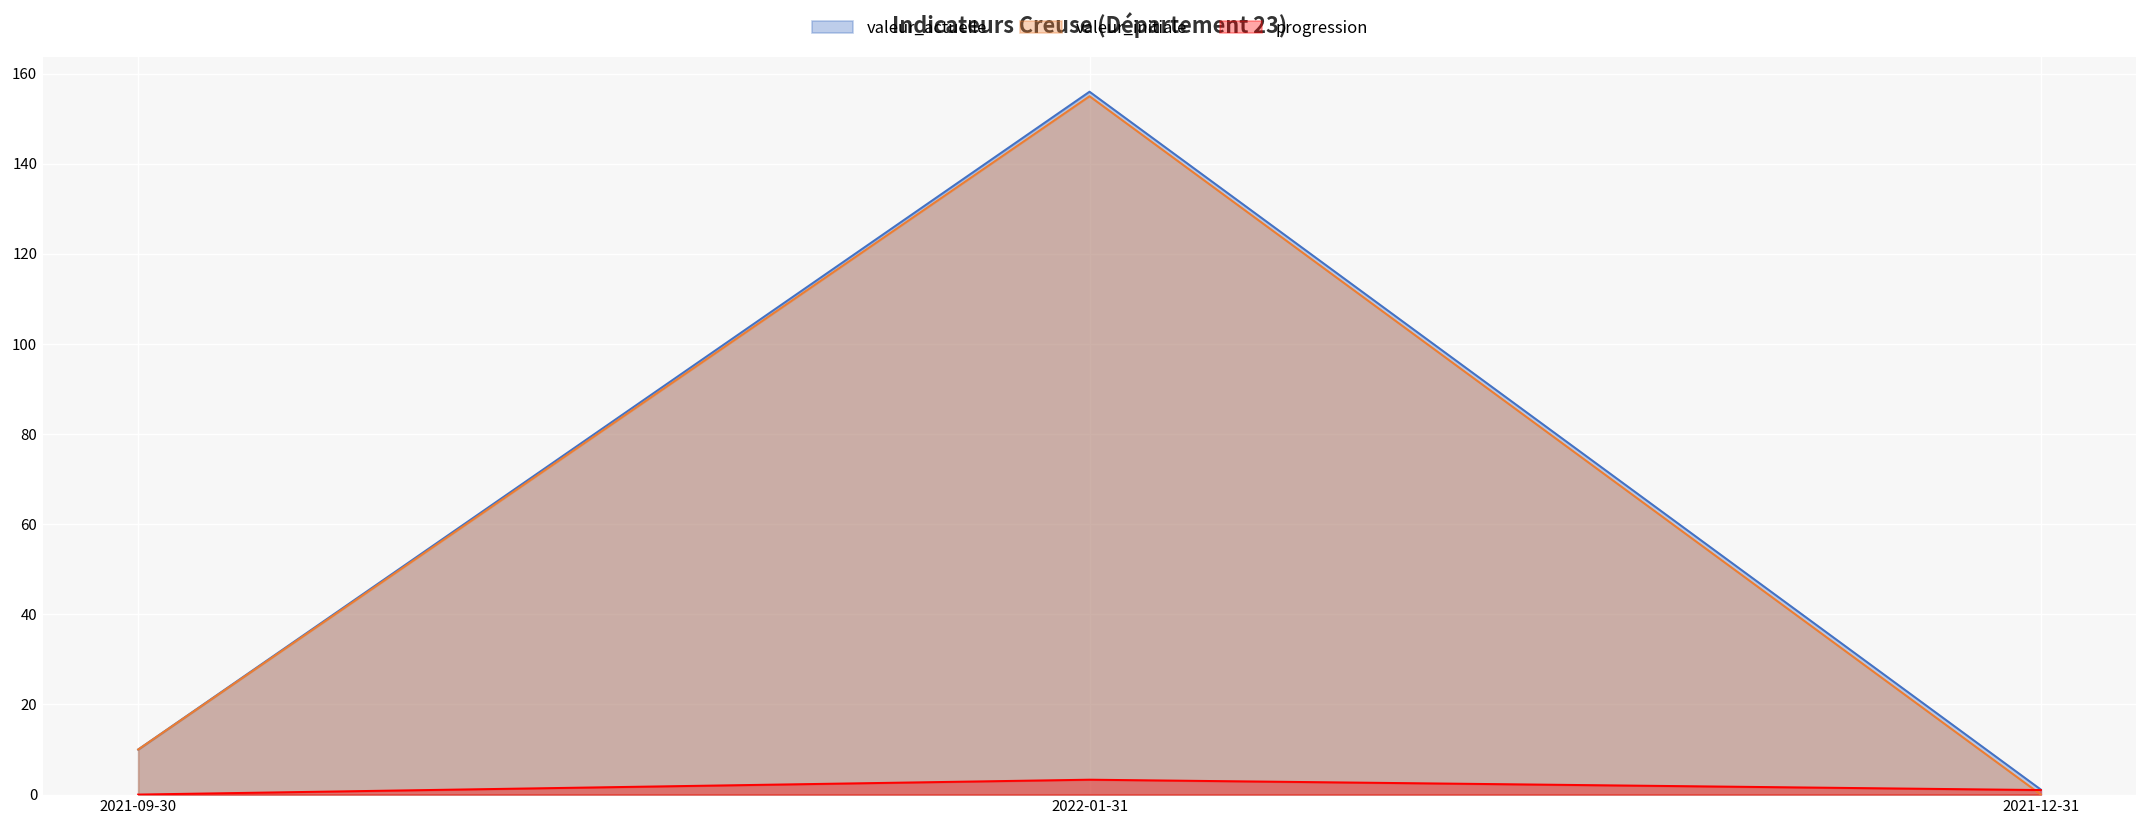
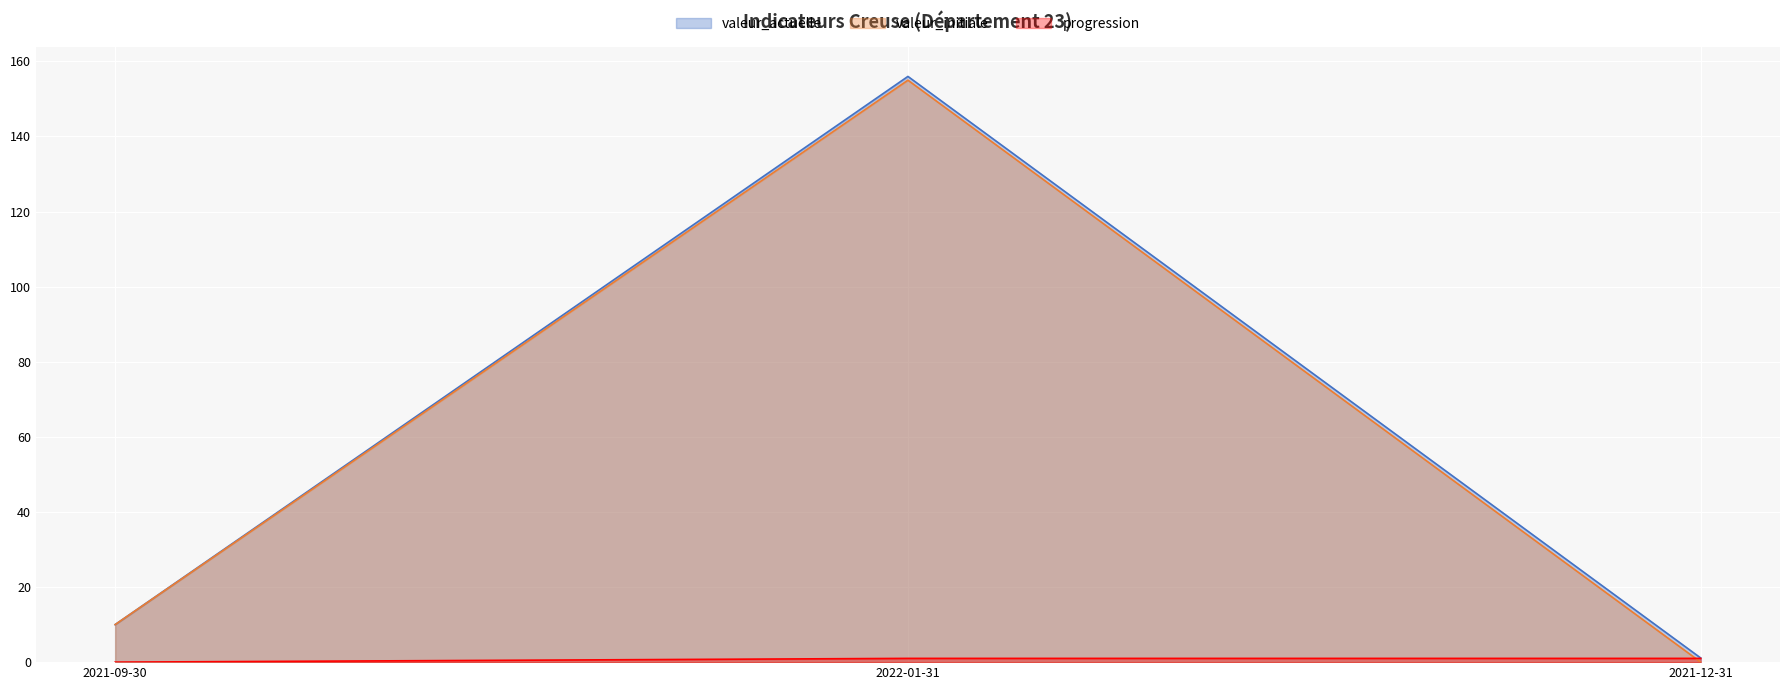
progression, 2022-01-31: 3 -> 1
